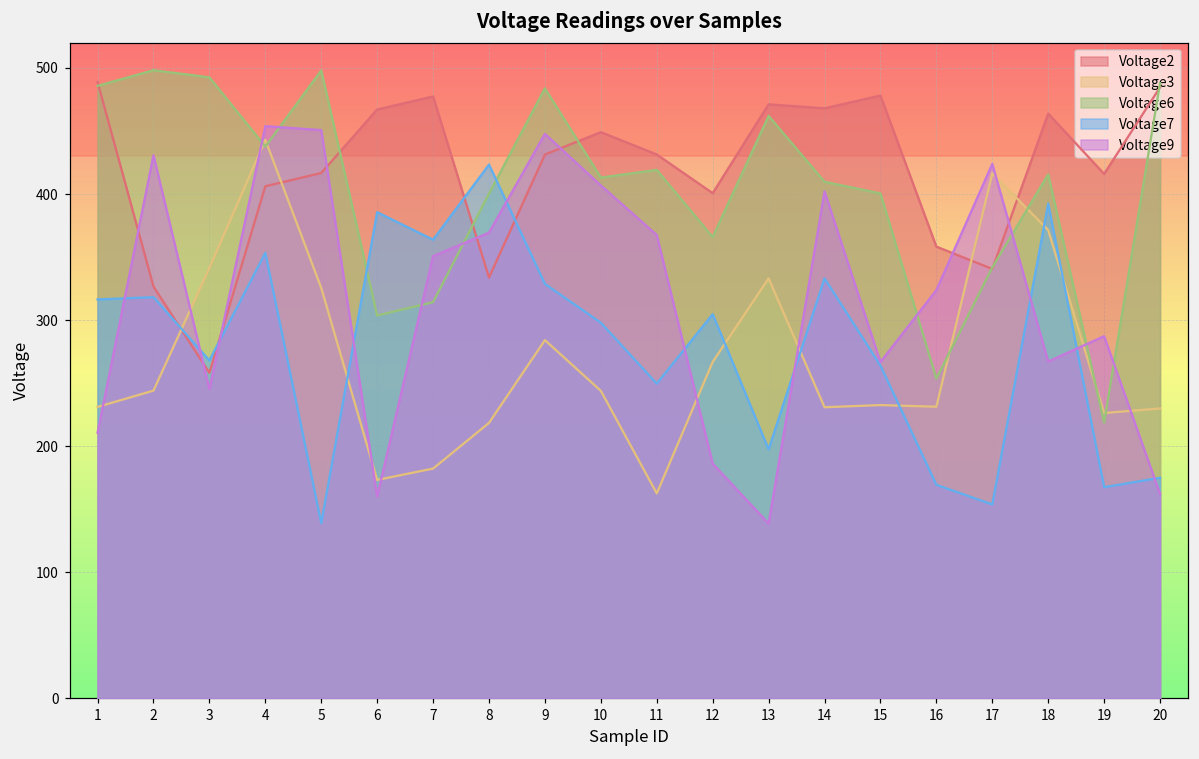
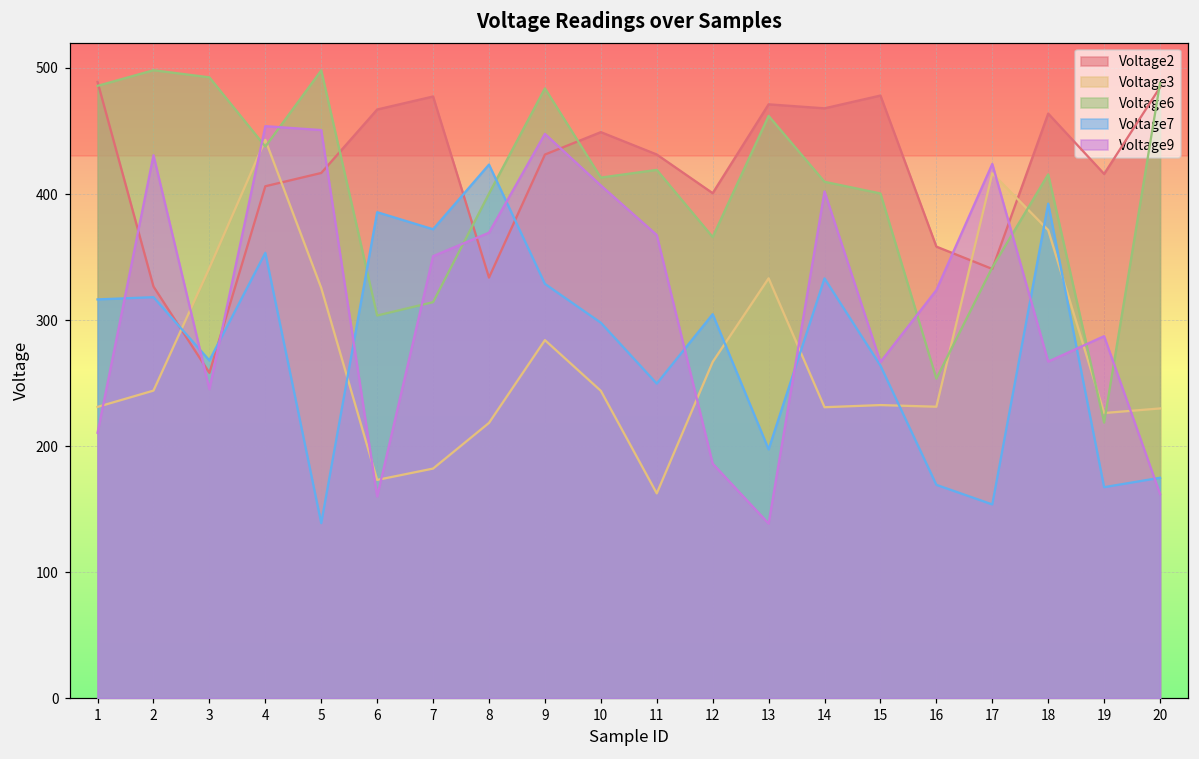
Voltage7, 7: 364 -> 372
